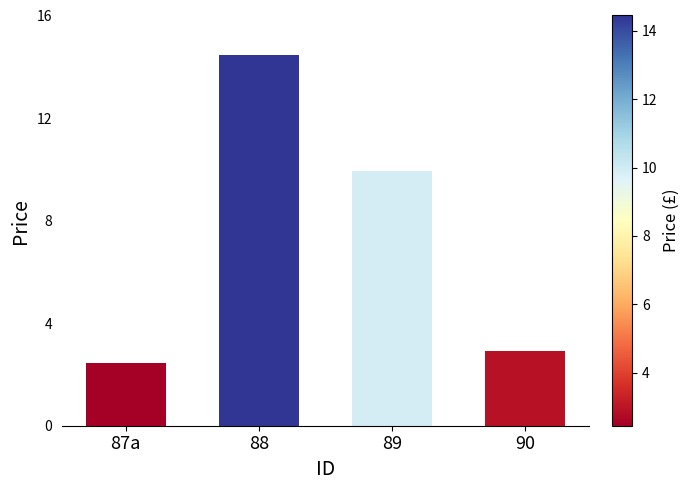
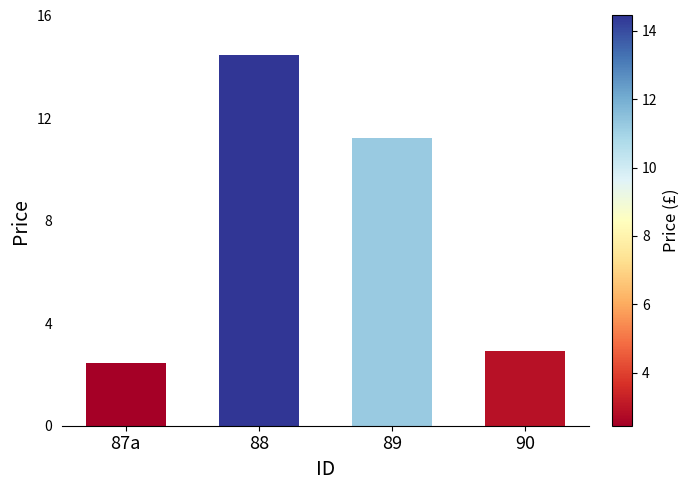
89: 10.0 -> 11.2
